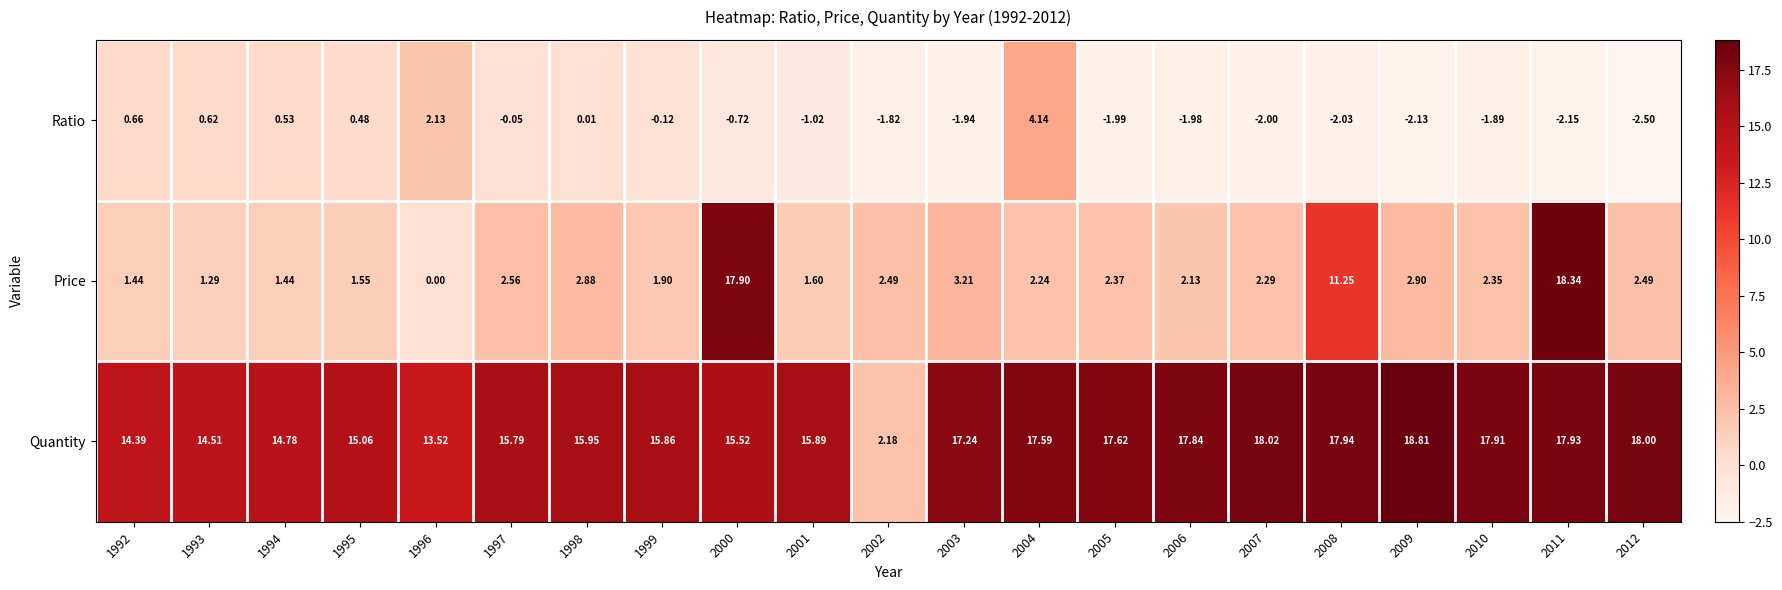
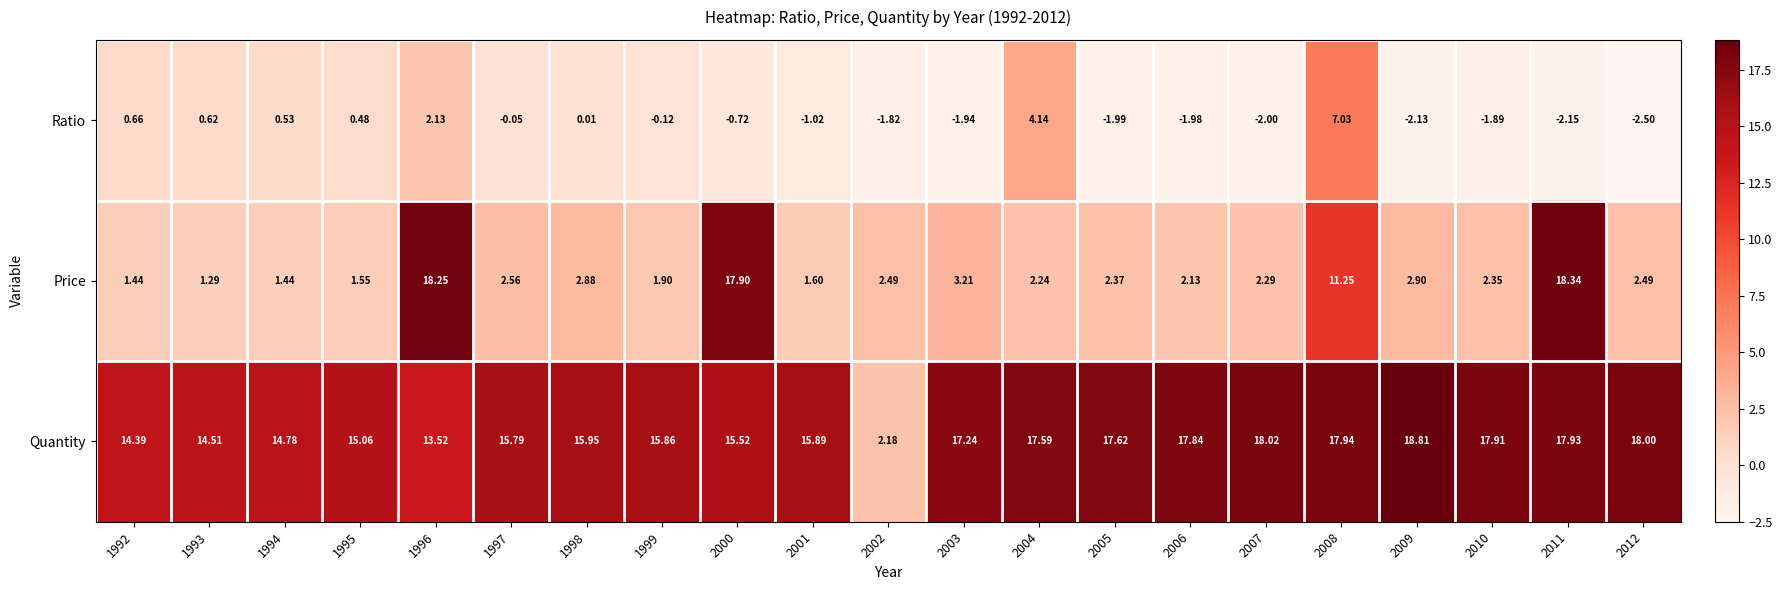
Ratio, 2008: -2.03 -> 7.03
Price, 1996: 0.00 -> 18.25
